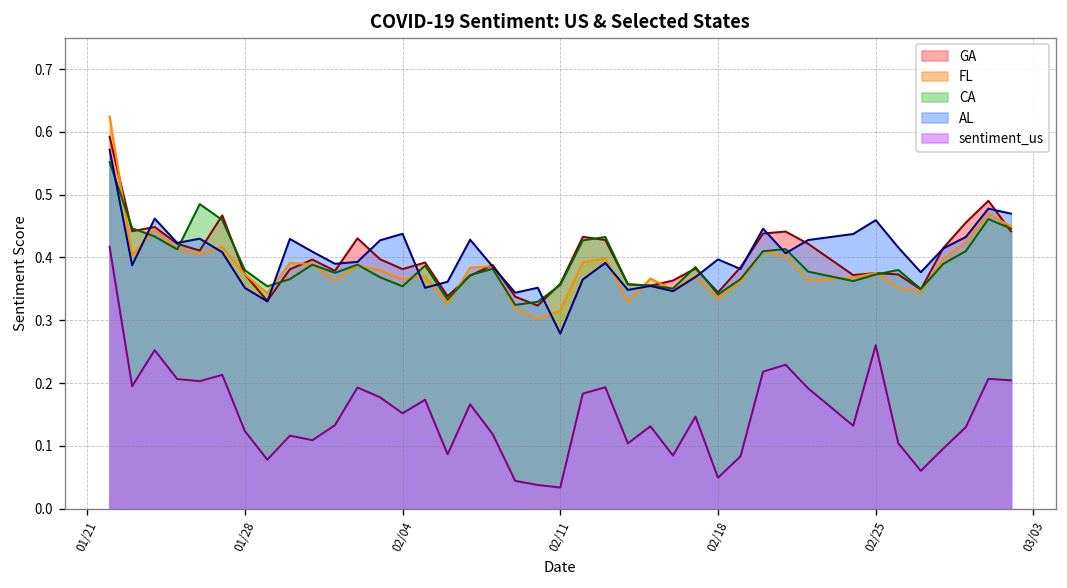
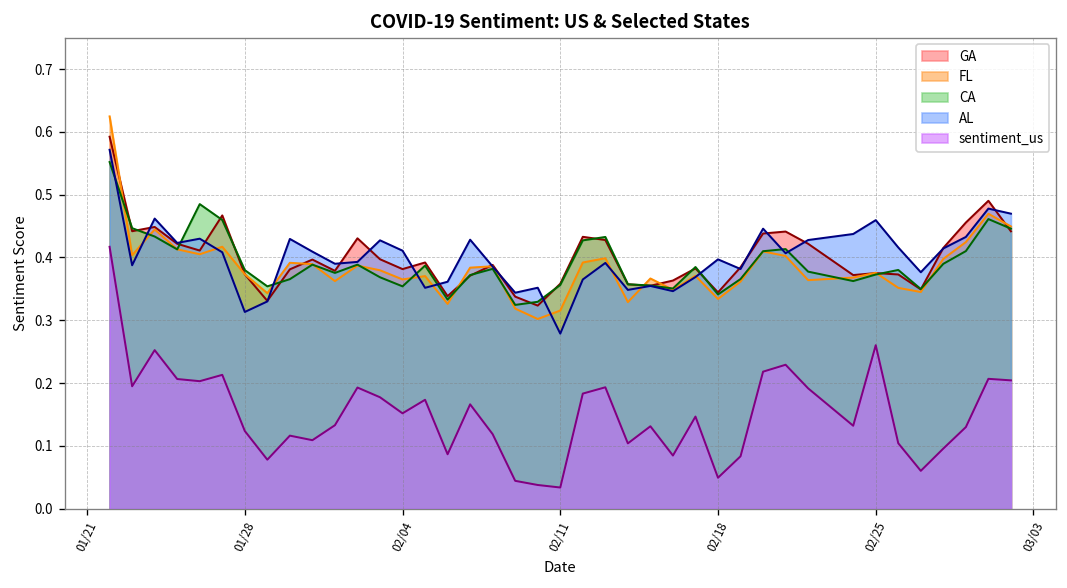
AL, 01/28: 0.35 -> 0.31
AL, 02/04: 0.44 -> 0.41
